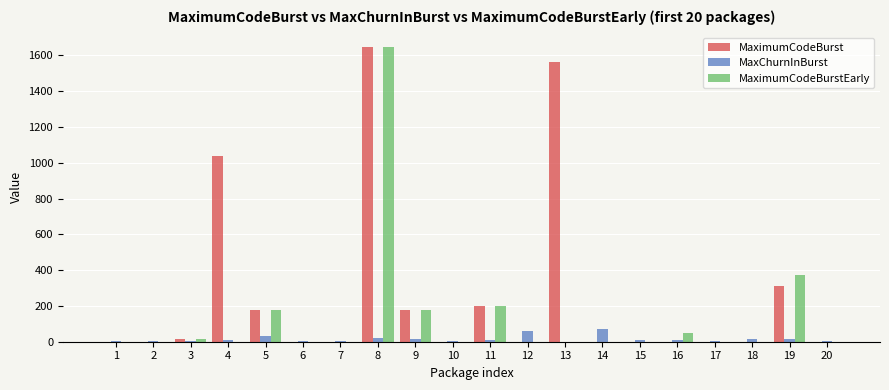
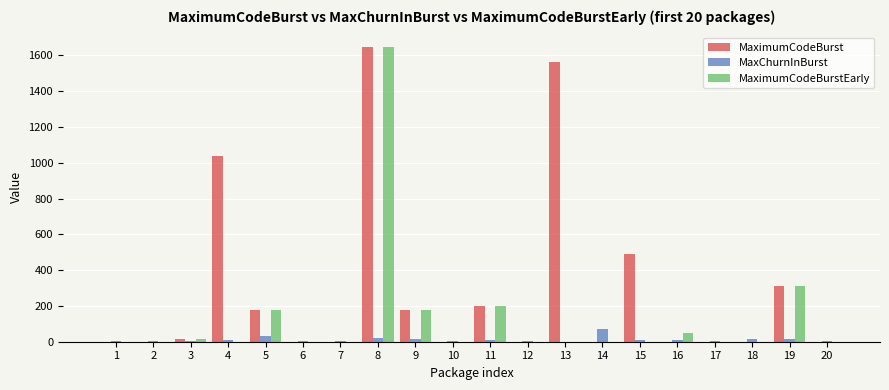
MaxChurnInBurst, 12: 60 -> 0
MaximumCodeBurst, 15: 0 -> 490
MaximumCodeBurstEarly, 19: 370 -> 310
